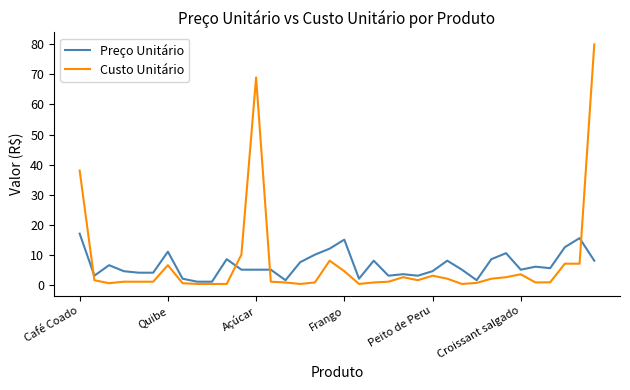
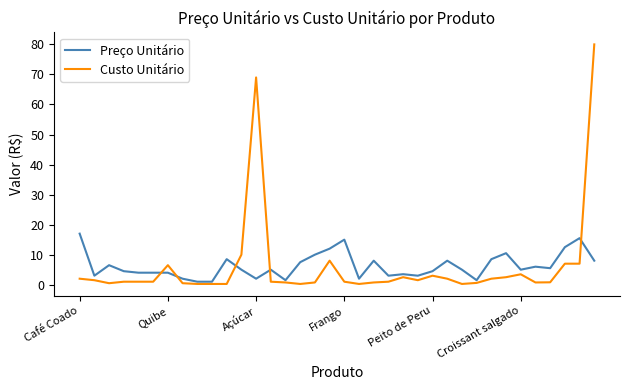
Custo Unitário, Café Coado: 38 -> 2
Preço Unitário, Quibe: 11 -> 4
Preço Unitário, Açúcar: 5 -> 2
Custo Unitário, Frango: 5 -> 1
